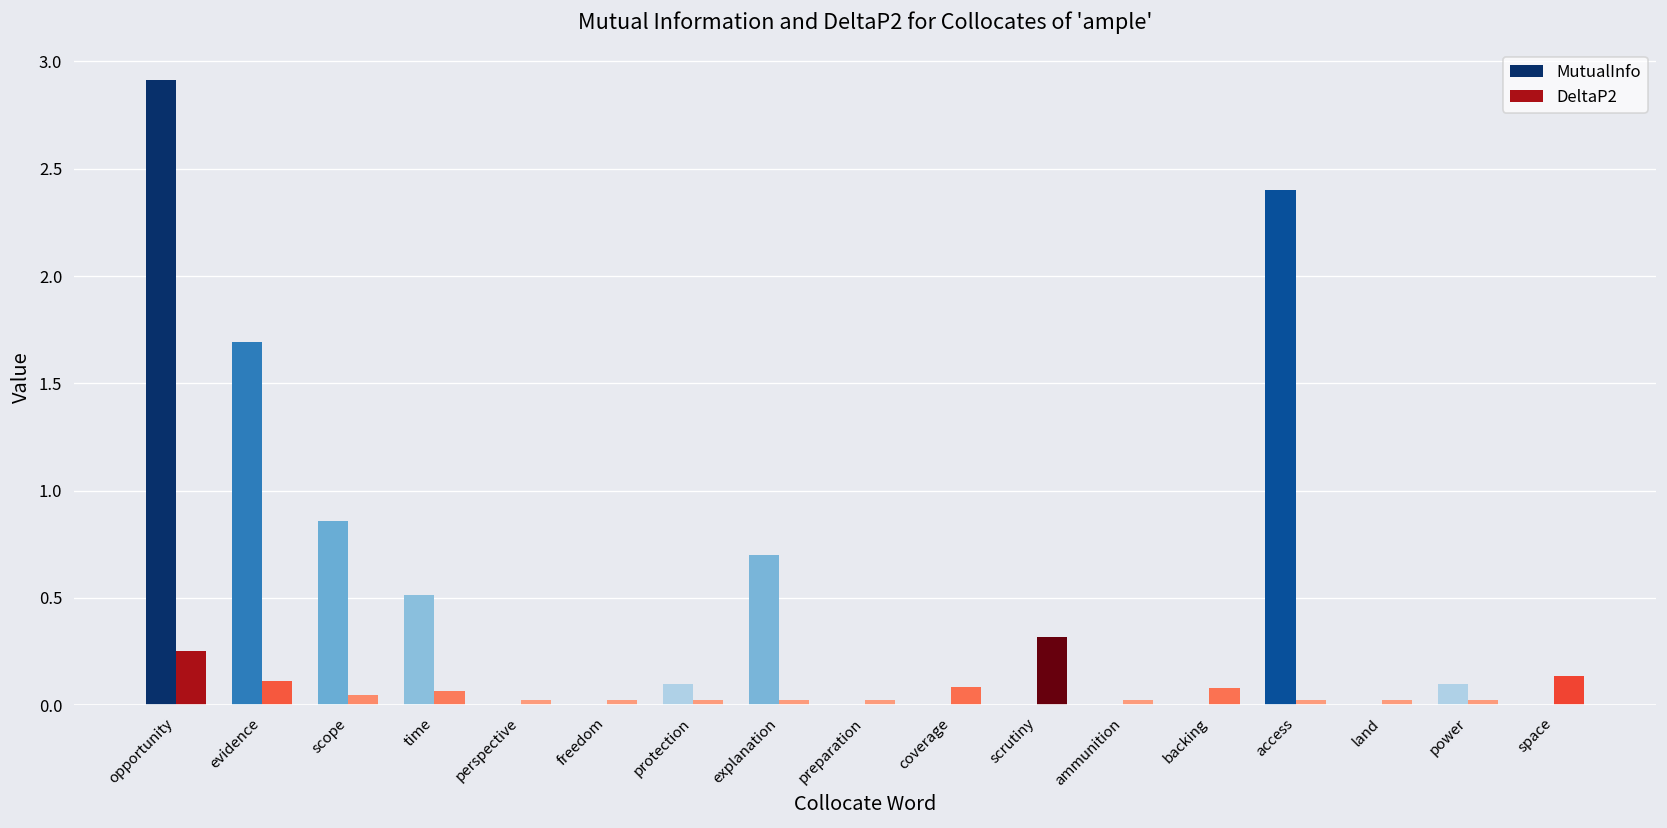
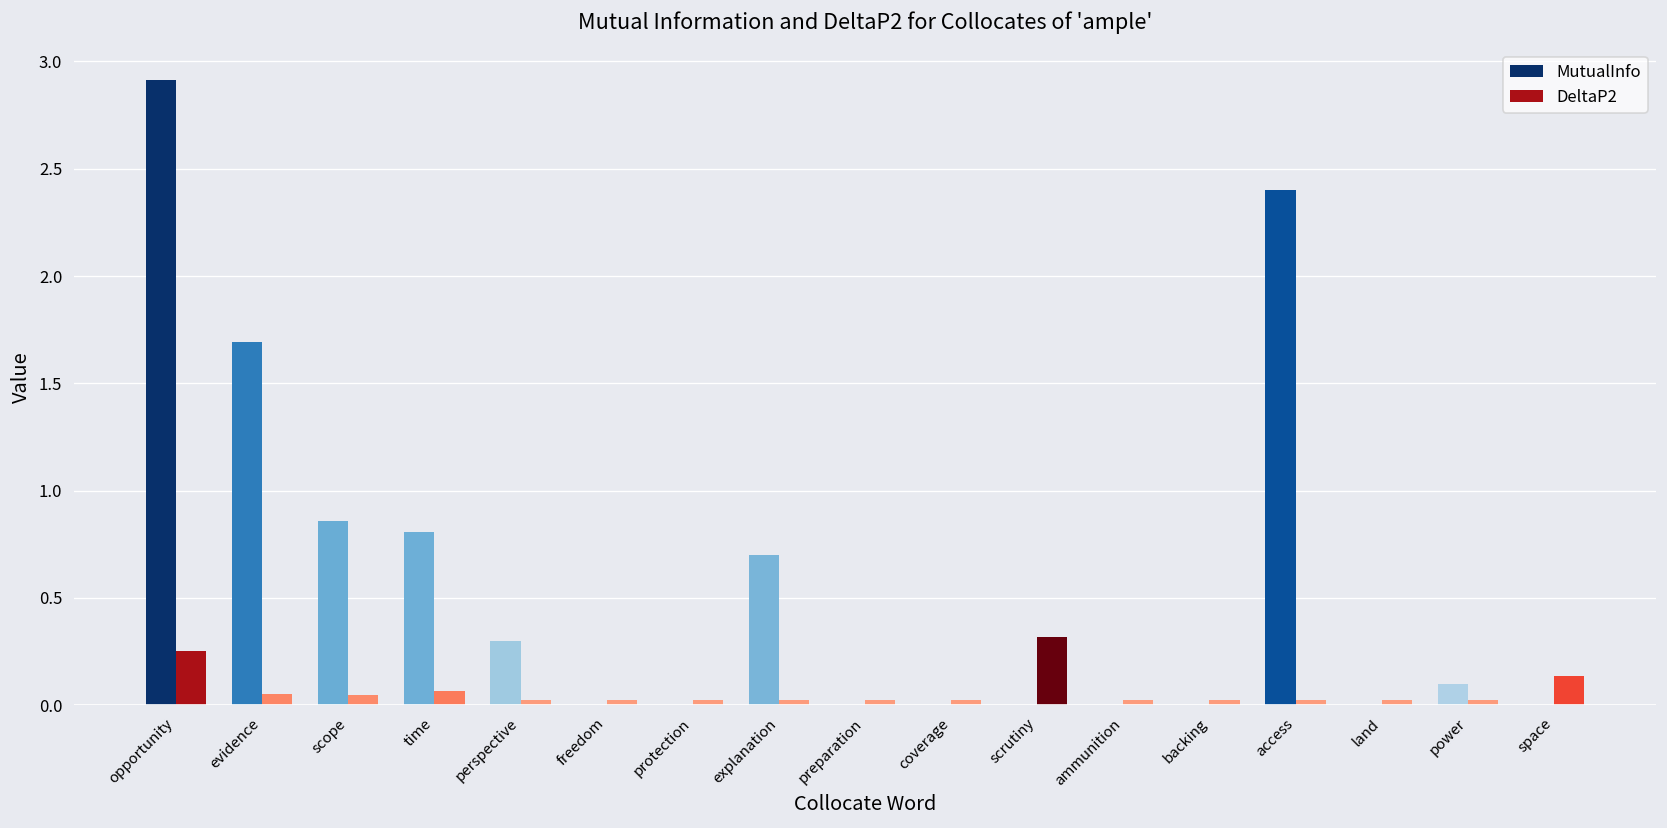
DeltaP2, evidence: 0.11 -> 0.05
MutualInfo, time: 0.51 -> 0.81
MutualInfo, perspective: 0.0 -> 0.3
MutualInfo, protection: 0.1 -> 0.0
DeltaP2, coverage: 0.09 -> 0.02
DeltaP2, backing: 0.08 -> 0.02
